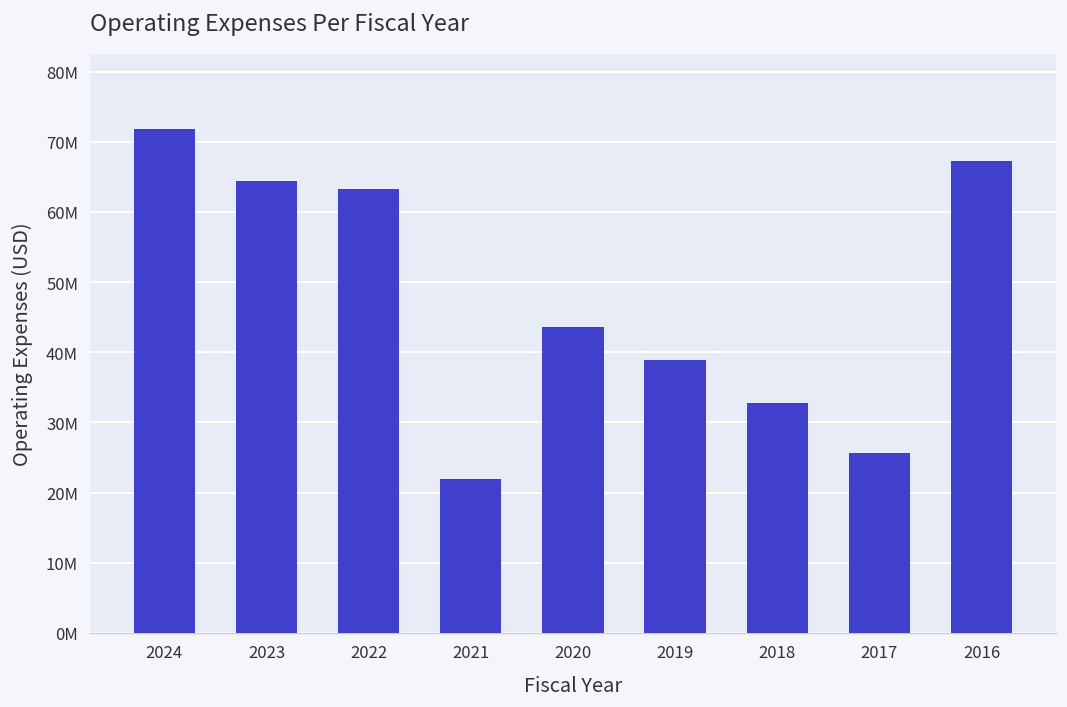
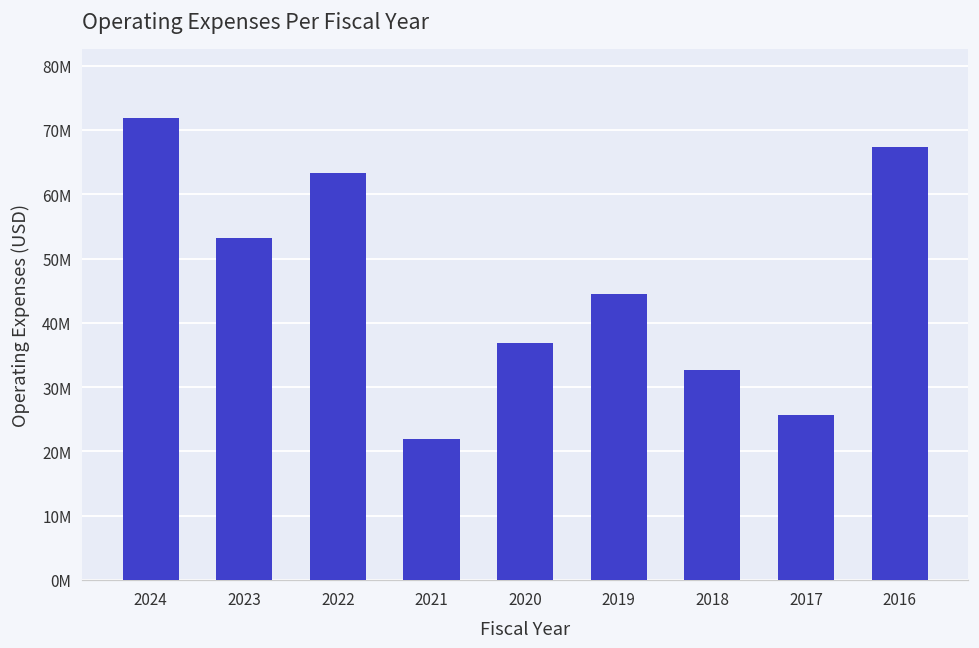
2023: 64000000 -> 53000000
2020: 44000000 -> 37000000
2019: 39000000 -> 44000000
